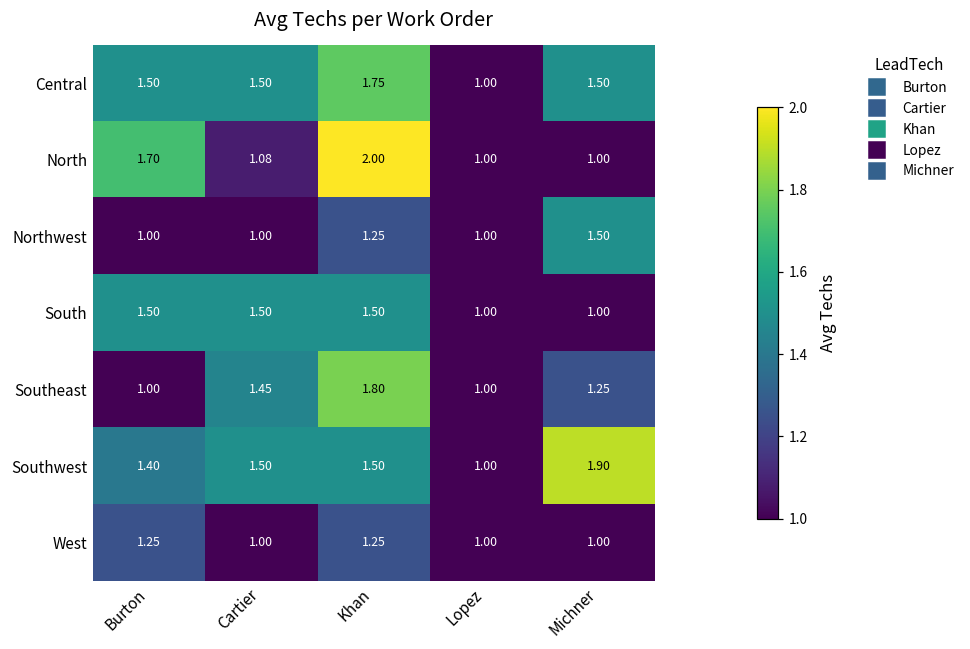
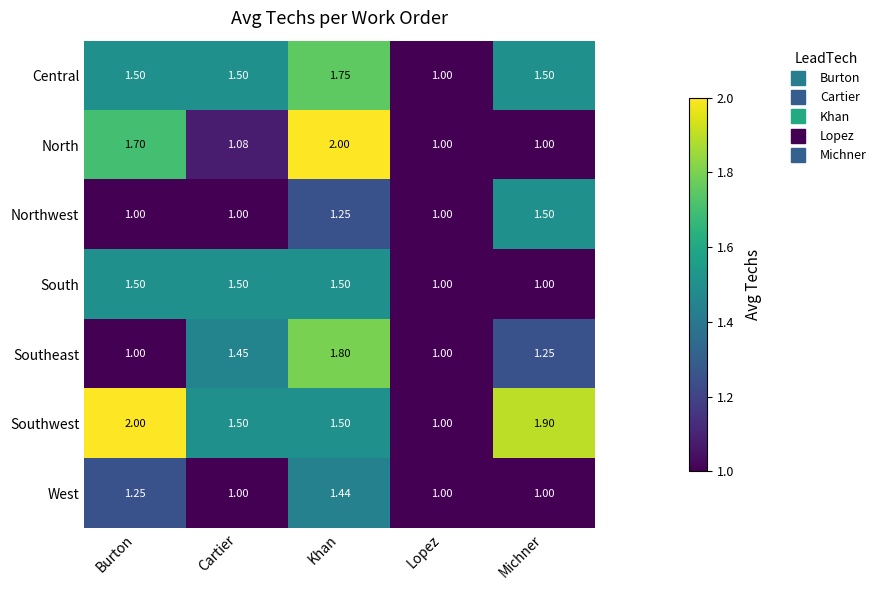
Southwest, Burton: 1.40 -> 2.00
West, Khan: 1.25 -> 1.44
